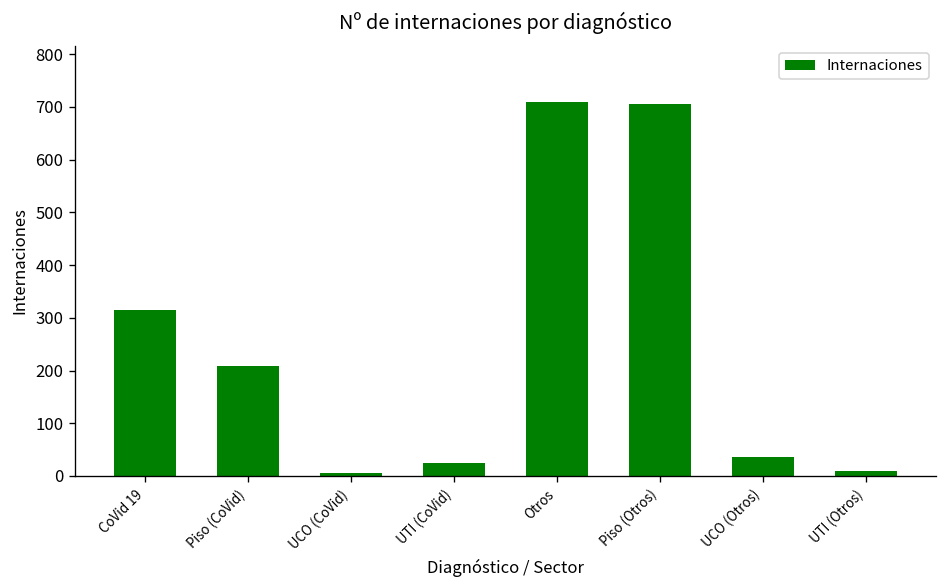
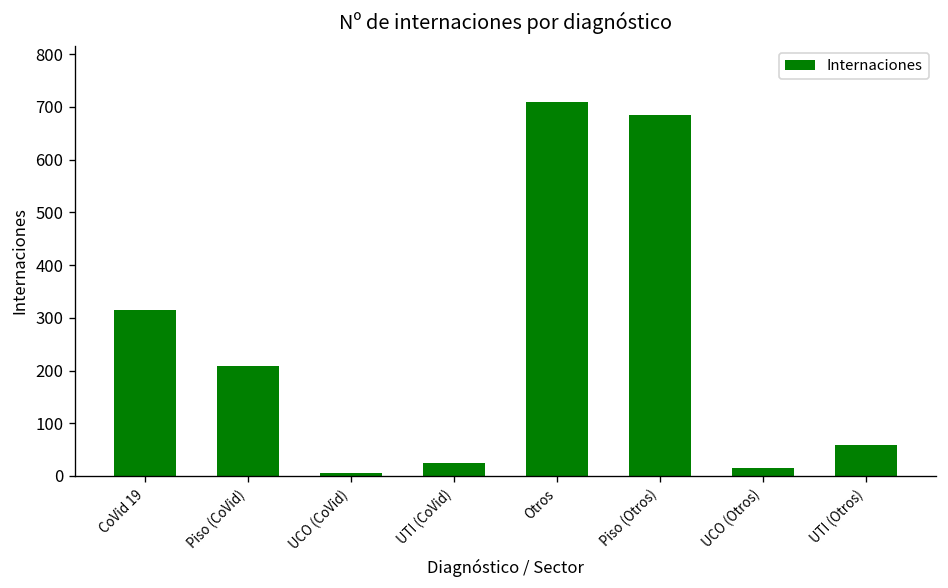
Piso (Otros): 710 -> 690
UCO (Otros): 40 -> 20
UTI (Otros): 10 -> 60
